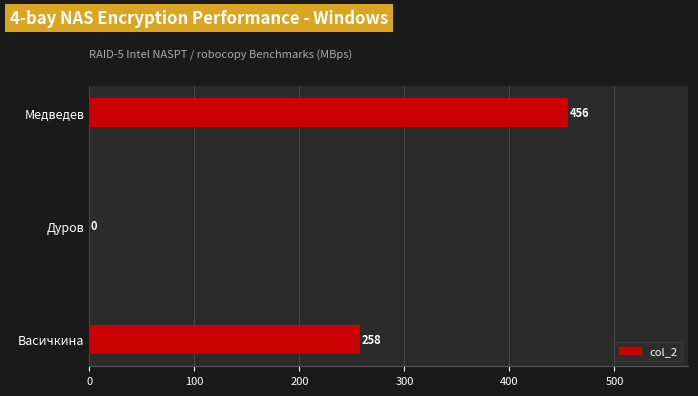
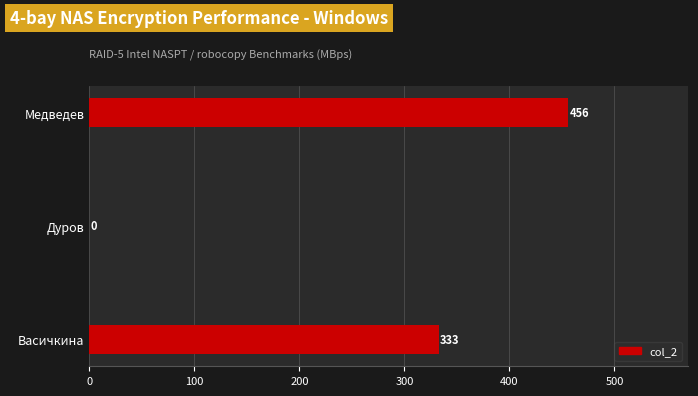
Васичкина: 258 -> 333
